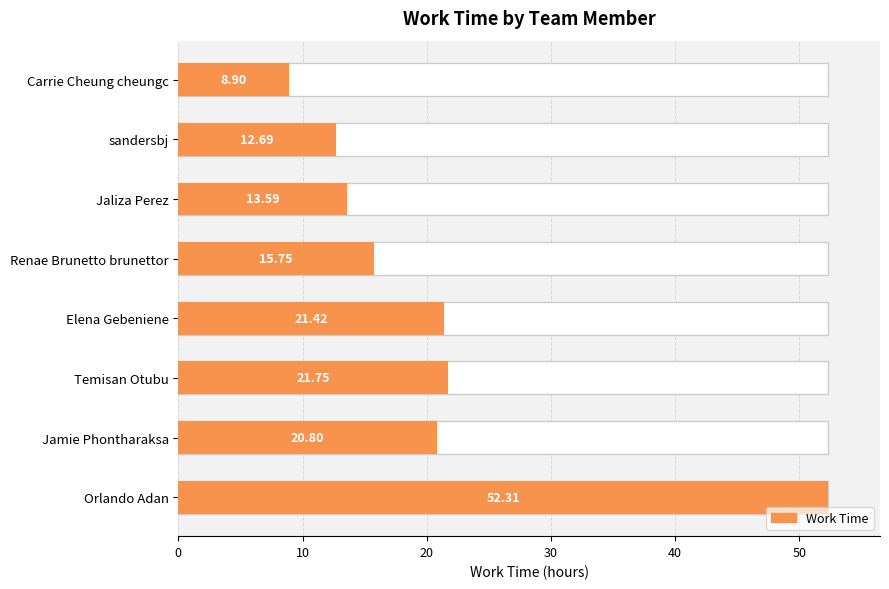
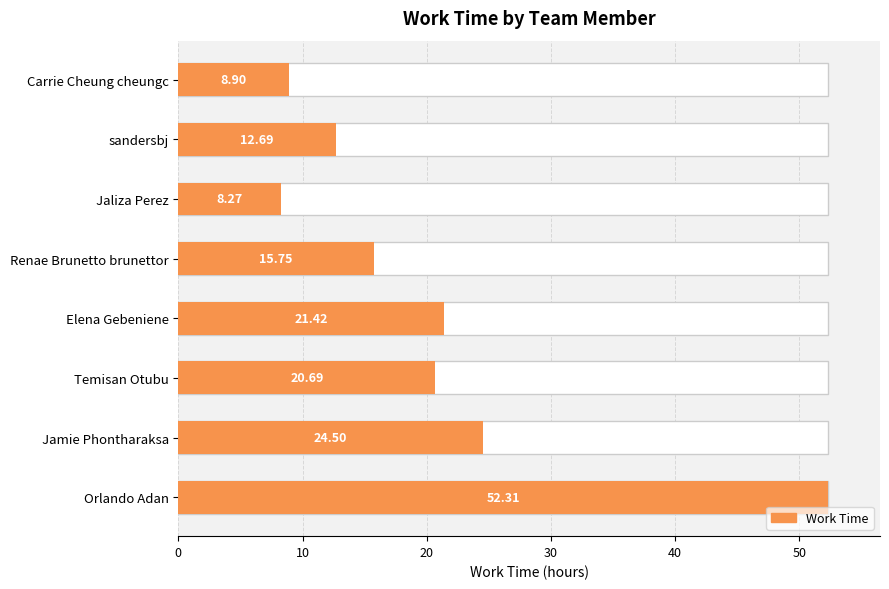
Work Time, Jaliza Perez: 13.59 -> 8.27
Work Time, Temisan Otubu: 21.75 -> 20.69
Work Time, Jamie Phontharaksa: 20.80 -> 24.50
